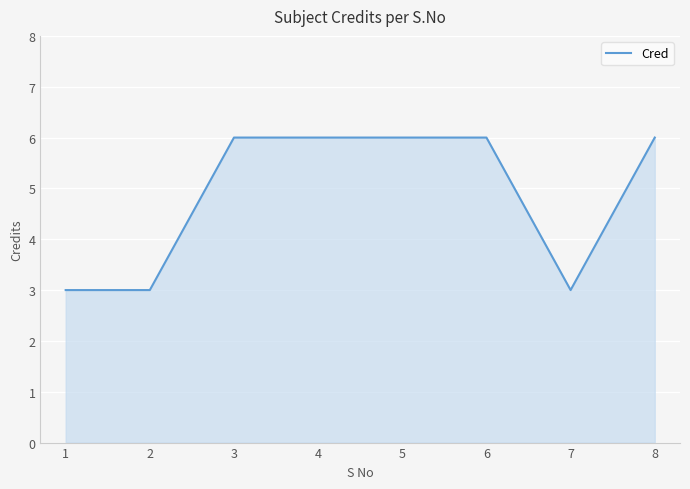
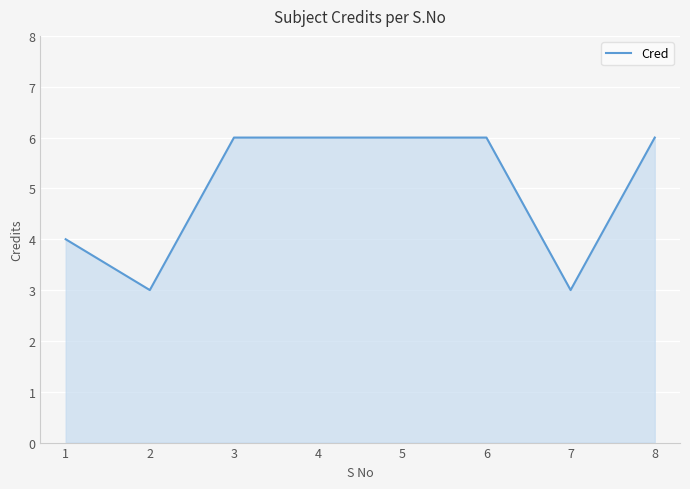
1: 3 -> 4
